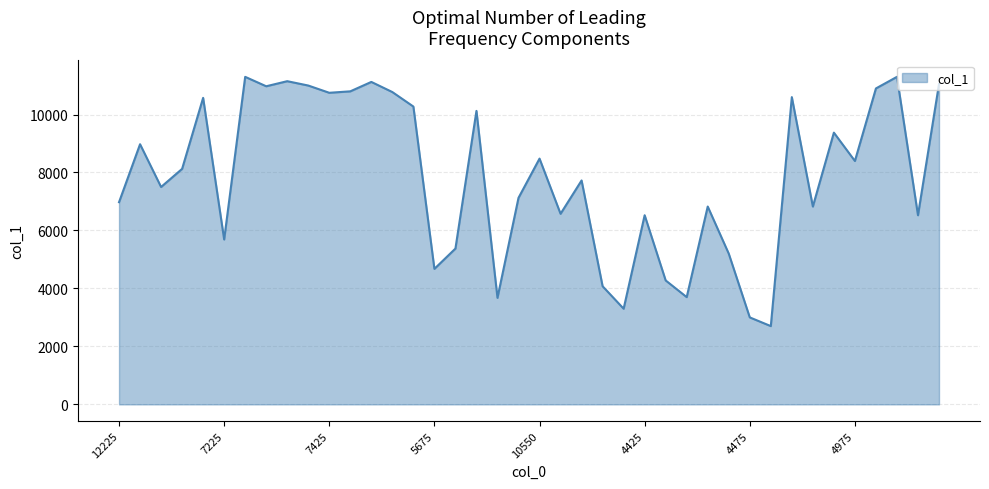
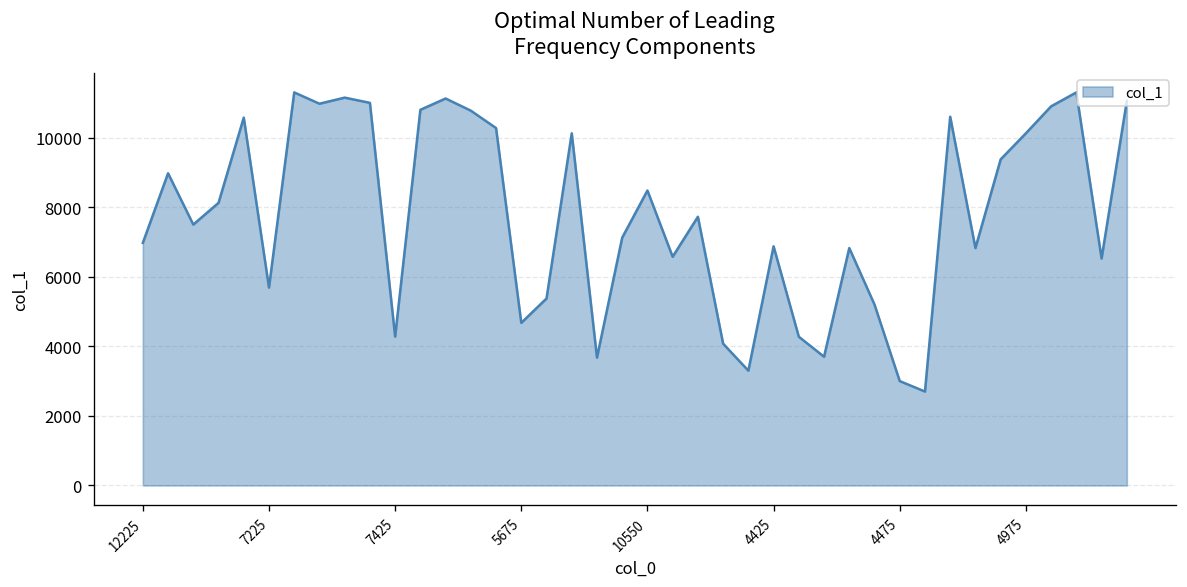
7425: 10800 -> 4300
4425: 6500 -> 6900
4975: 8400 -> 10100
